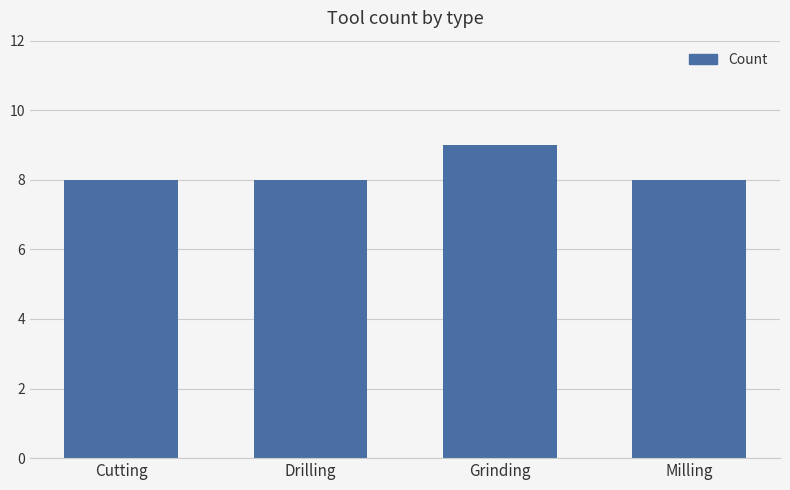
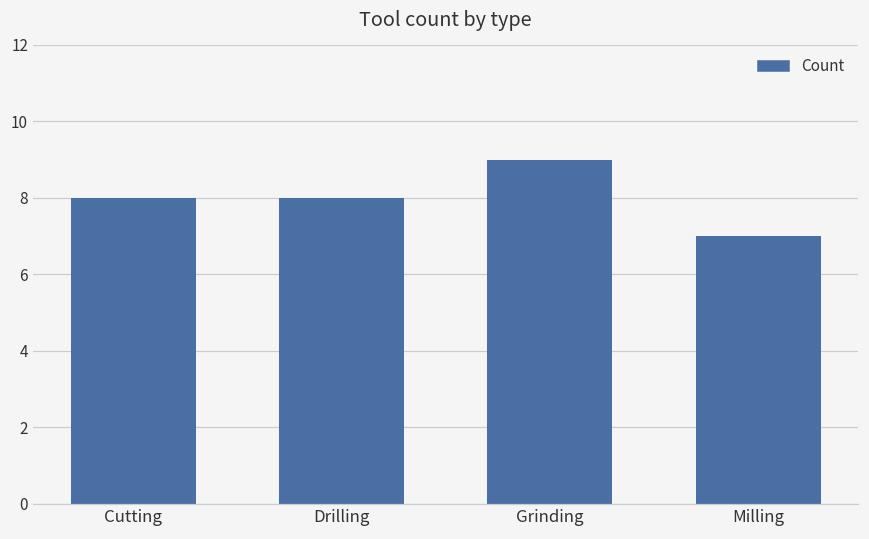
Milling: 8 -> 7
